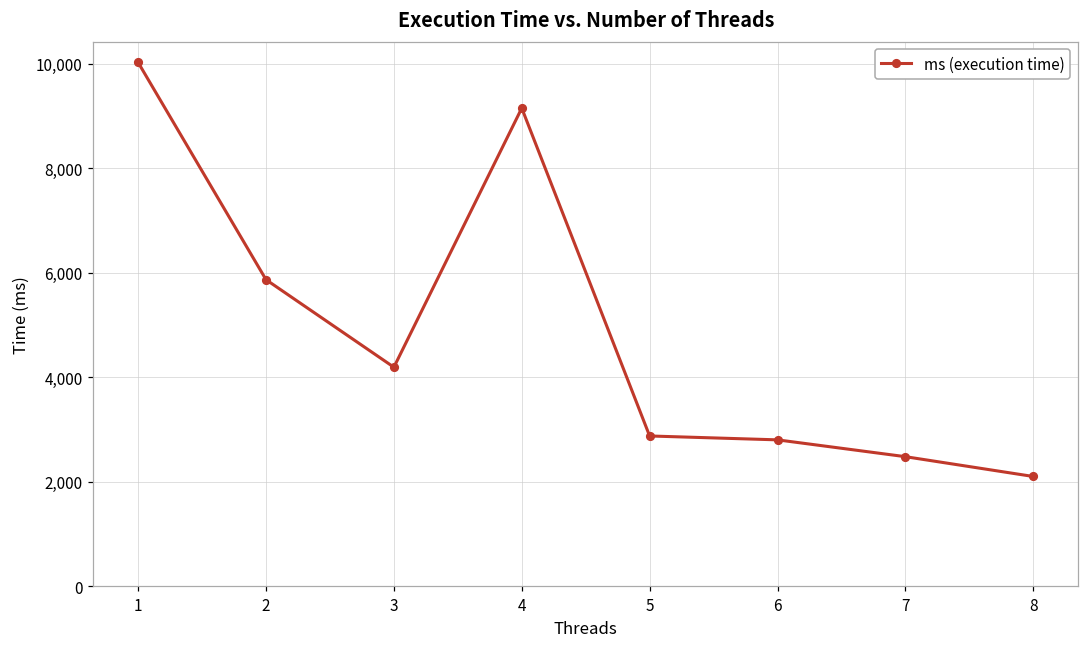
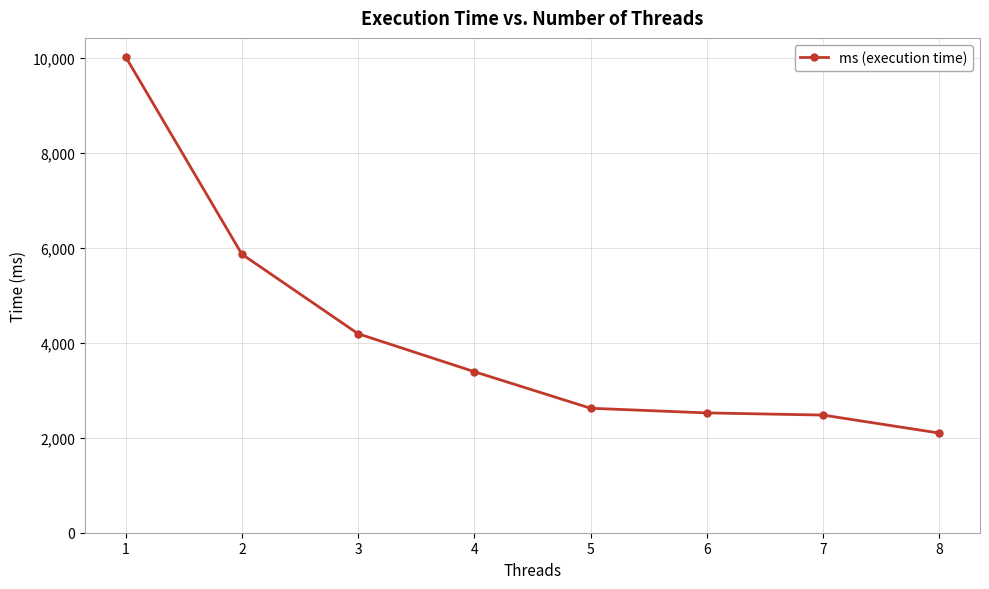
4: 9,100 -> 3,400
5: 2,900 -> 2,600
6: 2,800 -> 2,500
